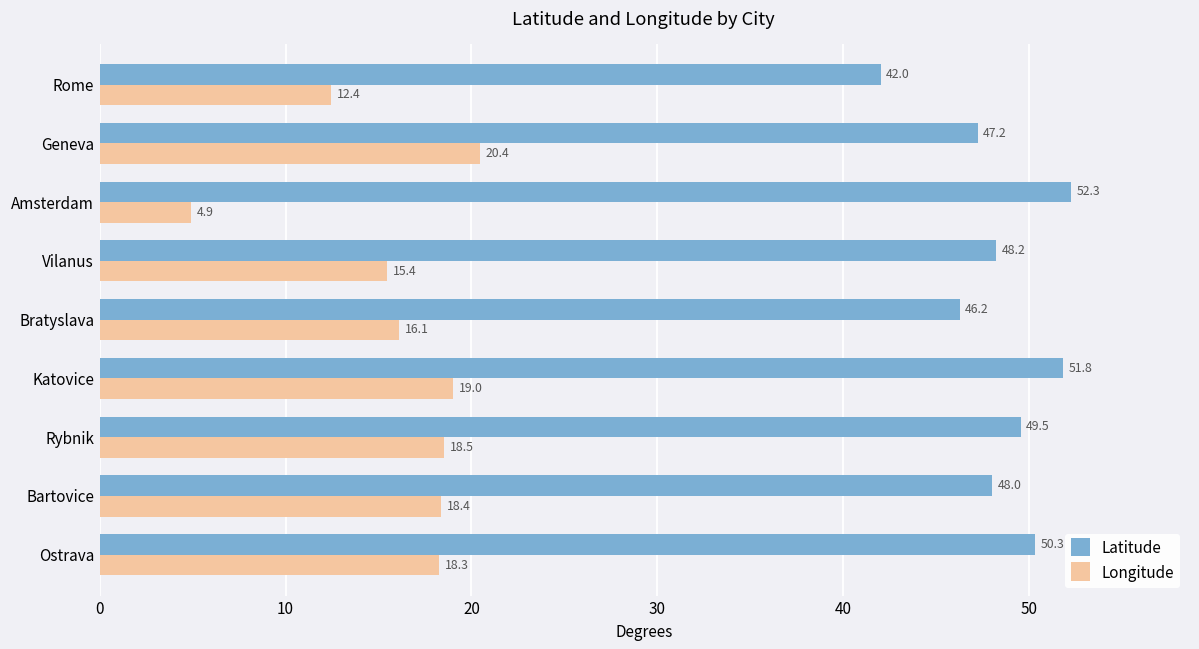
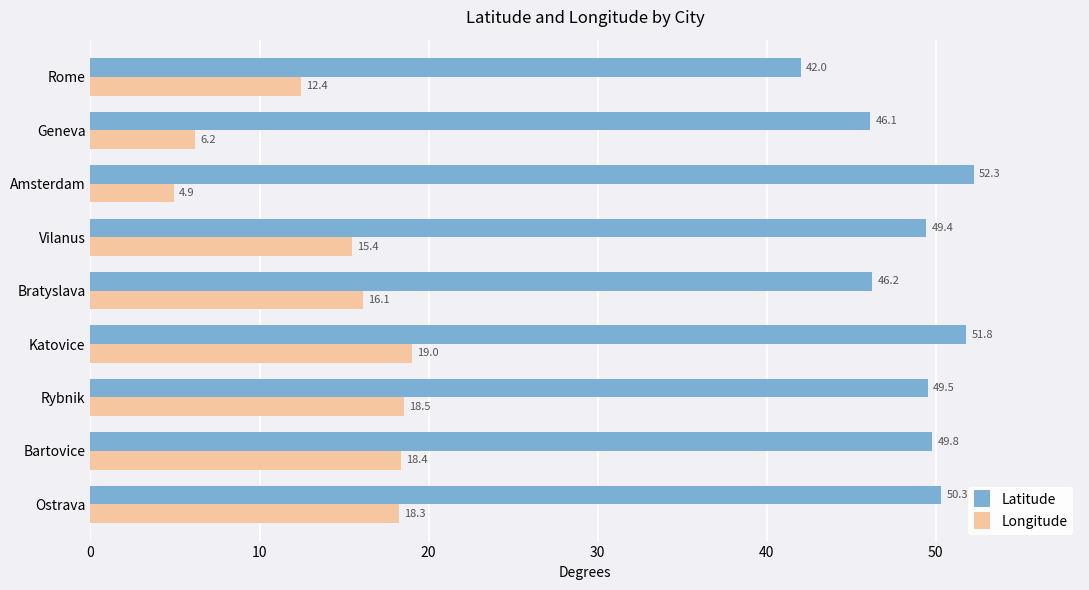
Latitude, Geneva: 47.2 -> 46.1
Longitude, Geneva: 20.4 -> 6.2
Latitude, Vilanus: 48.2 -> 49.4
Latitude, Bartovice: 48.0 -> 49.8
